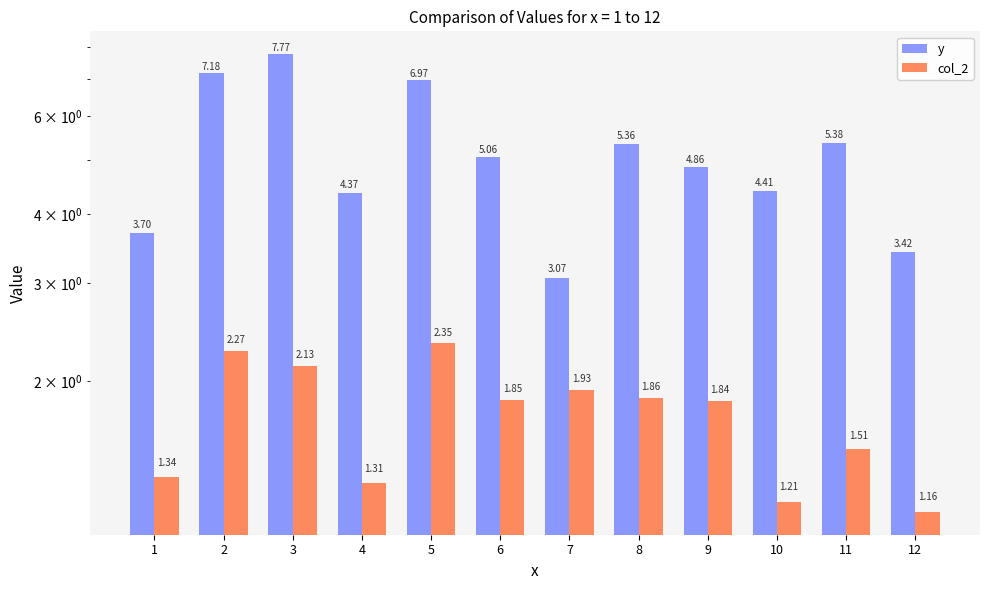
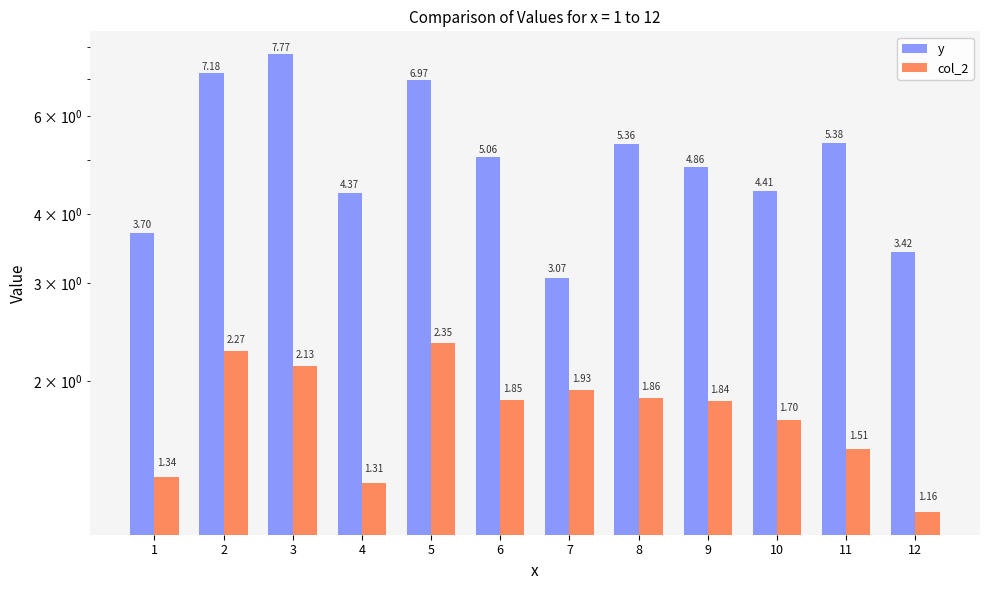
col_2, 10: 1.21 -> 1.70
